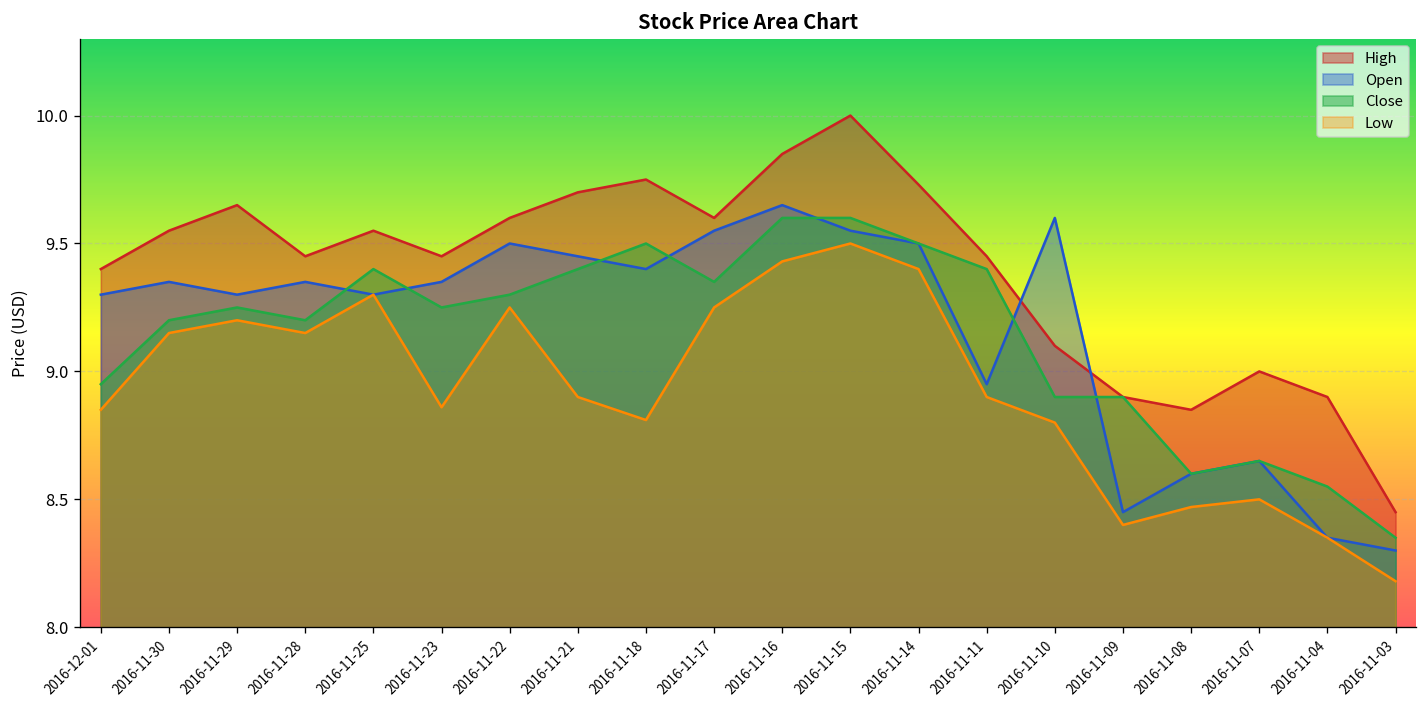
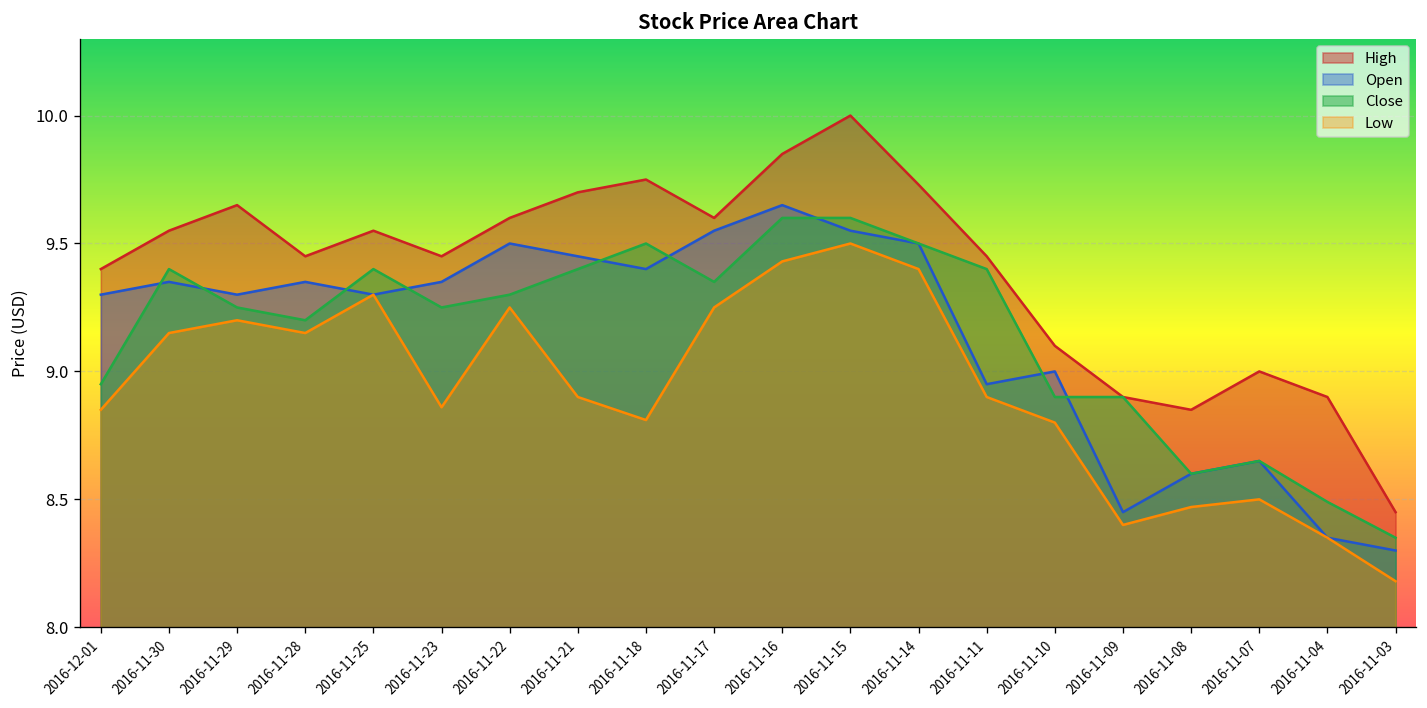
Close, 2016-11-30: 9.2 -> 9.4
Open, 2016-11-10: 9.6 -> 9.0
Close, 2016-11-04: 8.55 -> 8.49
